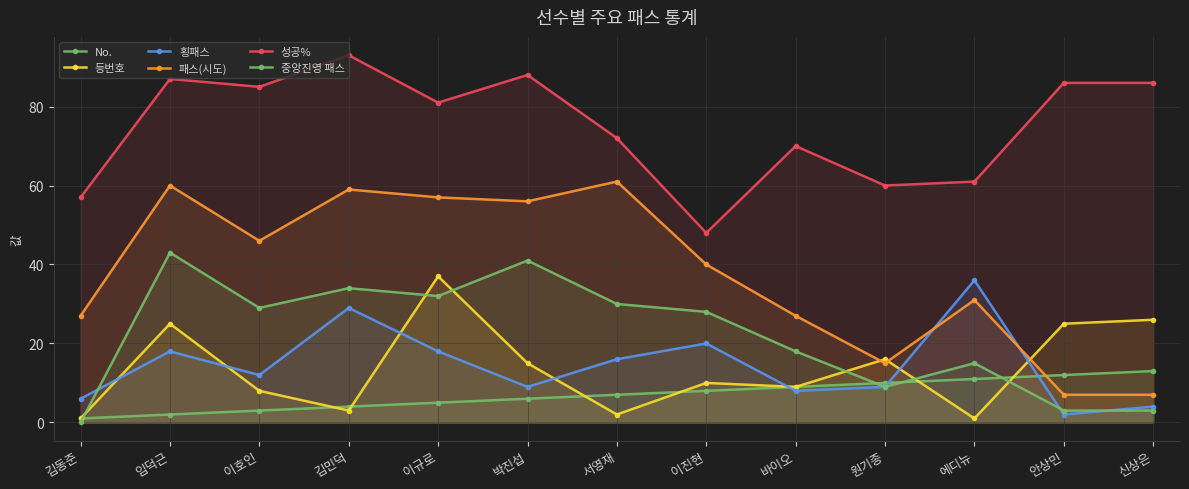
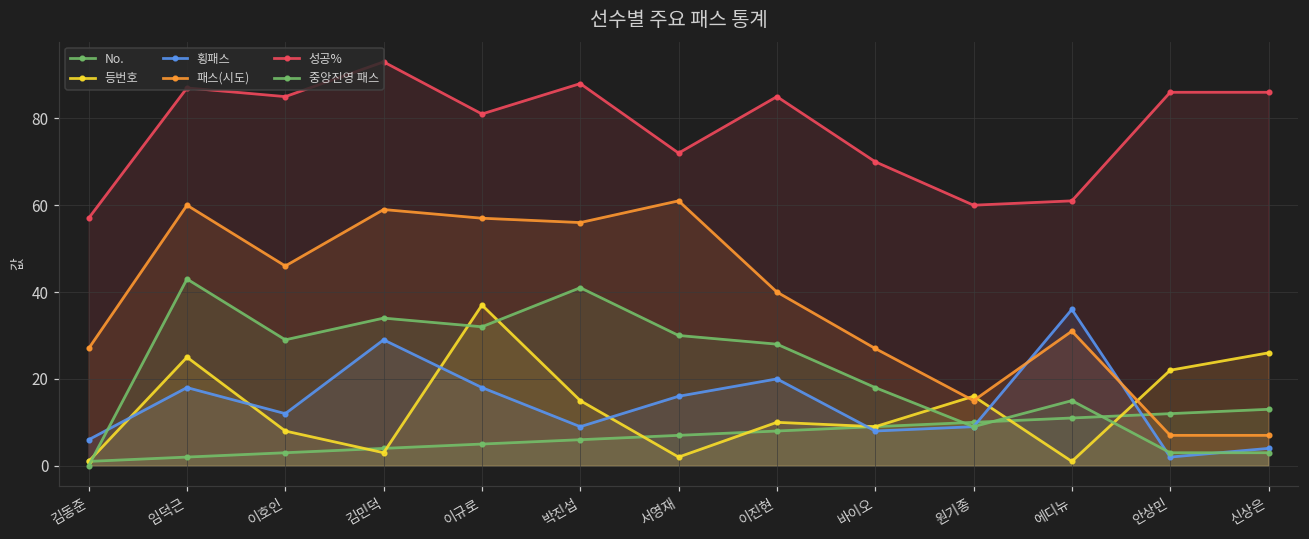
성공%, 이진현: 48 -> 85
등번호, 안상민: 25 -> 22
